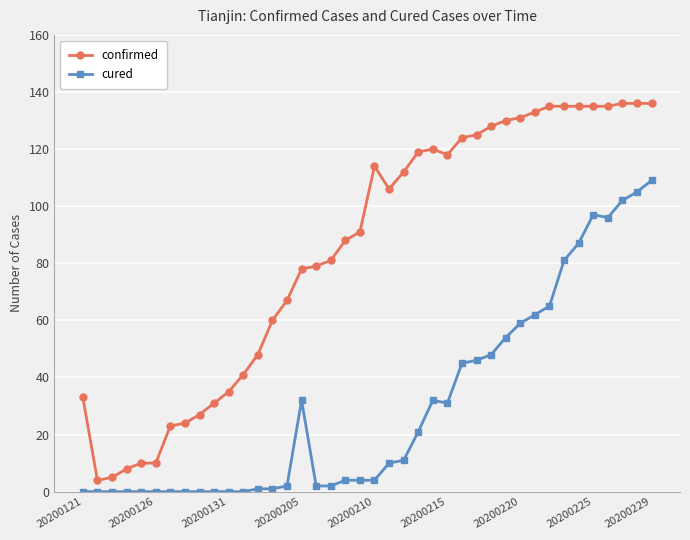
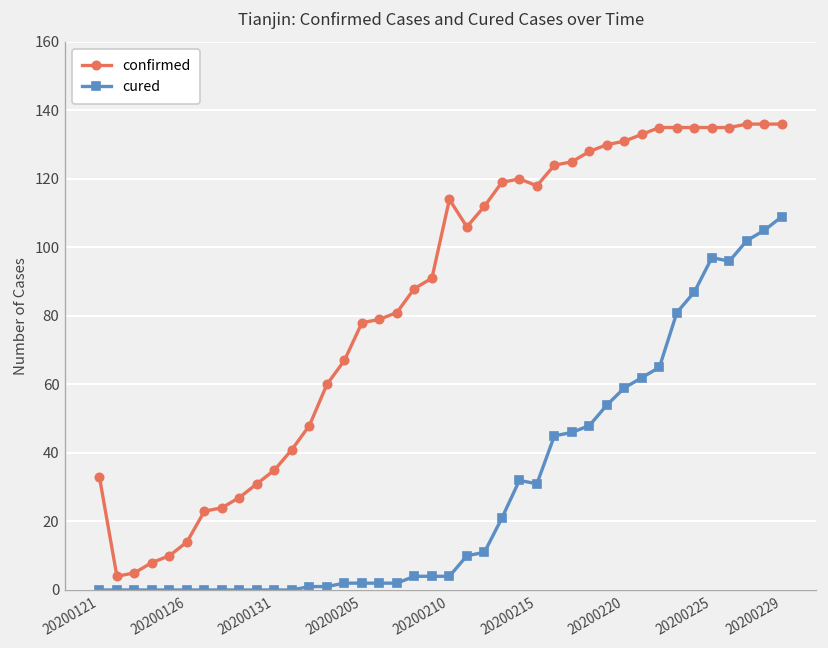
confirmed, 20200126: 10 -> 14
cured, 20200205: 32 -> 2
